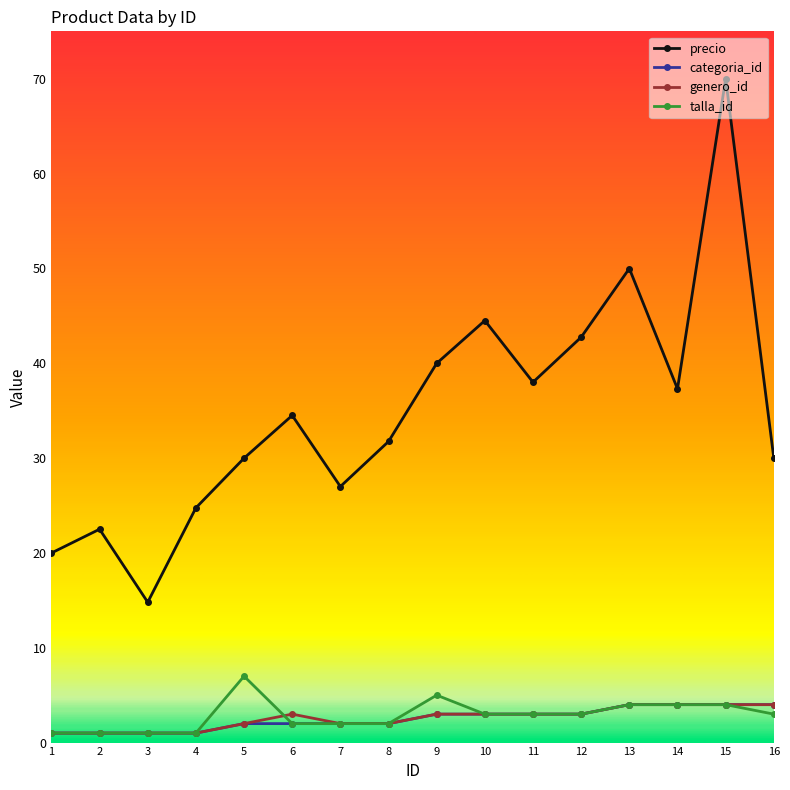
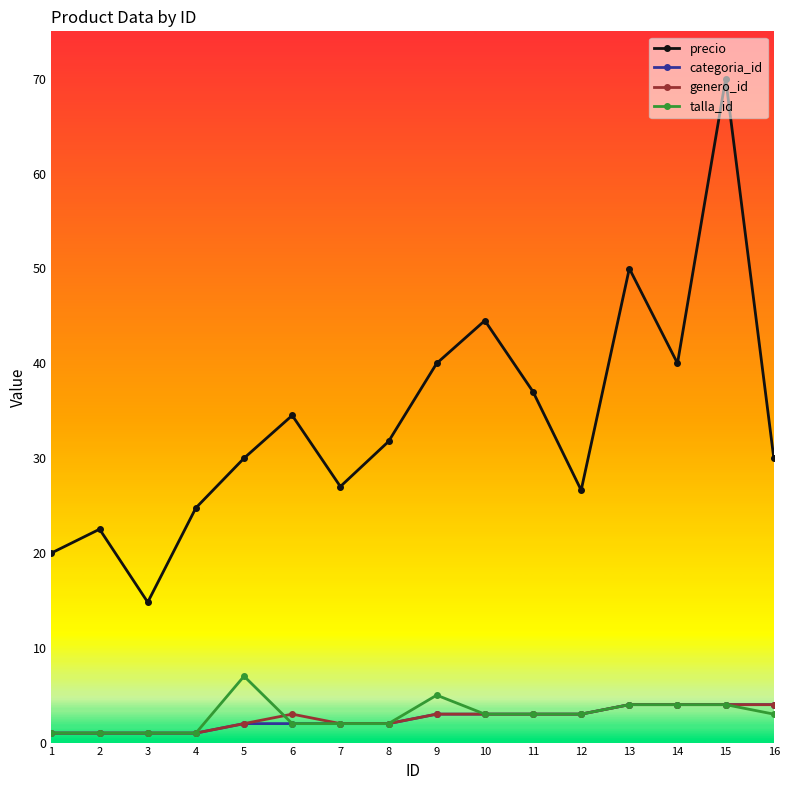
precio, 11: 38 -> 37
precio, 12: 43 -> 27
precio, 14: 37 -> 40
